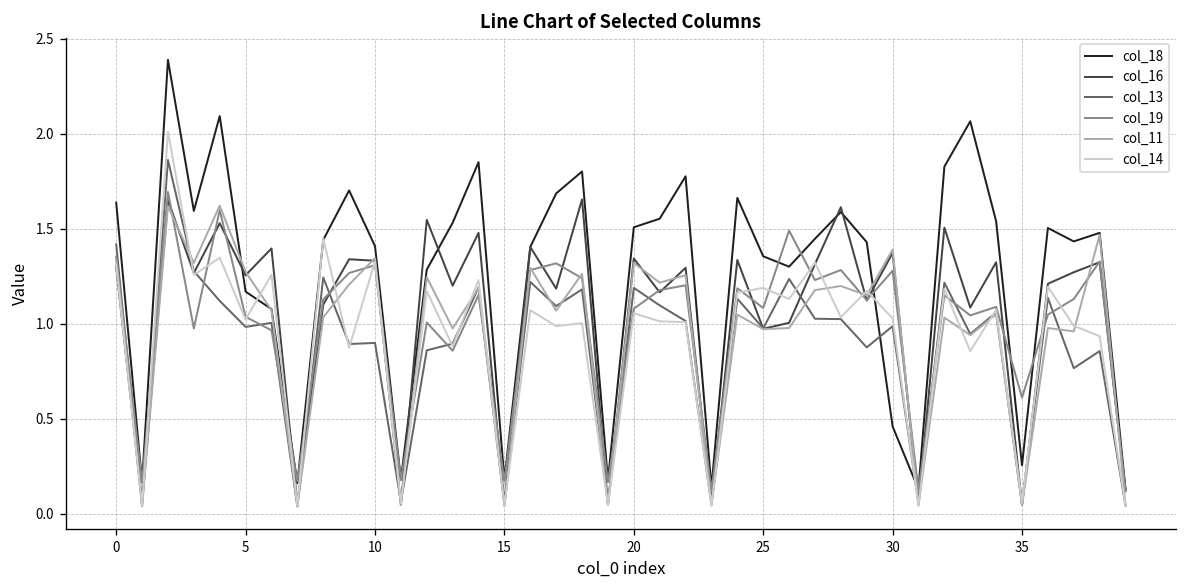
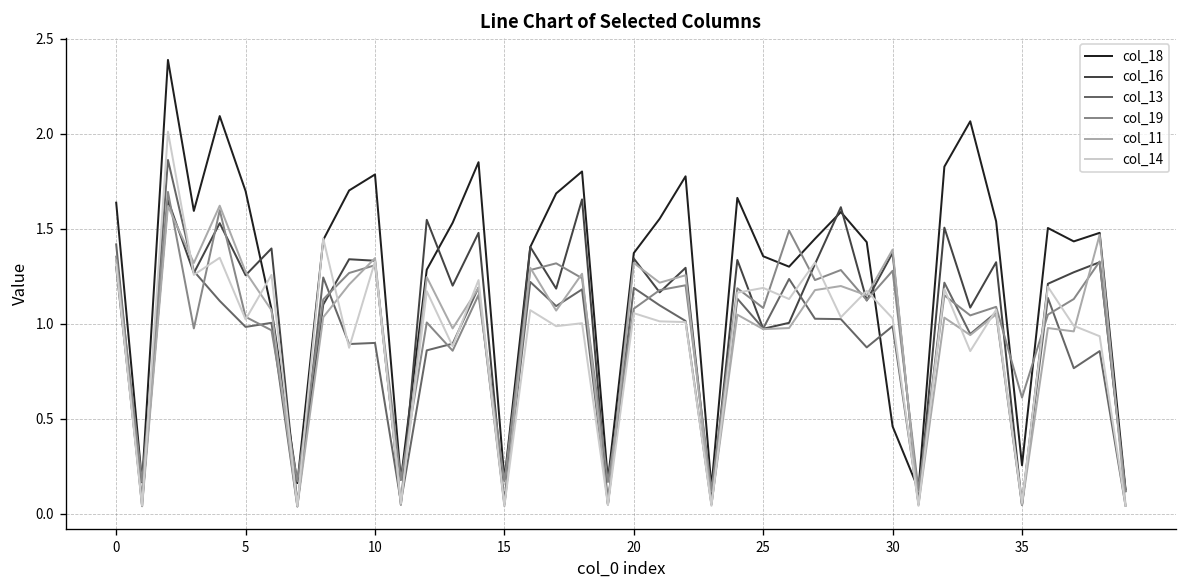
col_18, 5: 1.17 -> 1.70
col_18, 10: 1.41 -> 1.78
col_18, 20: 1.51 -> 1.37
